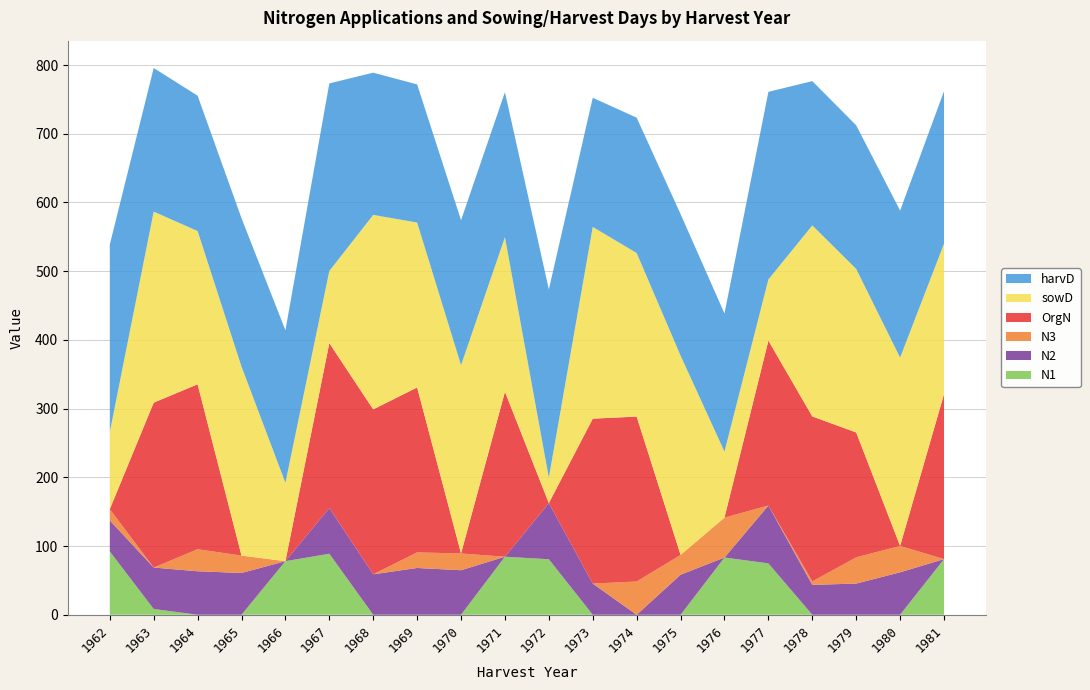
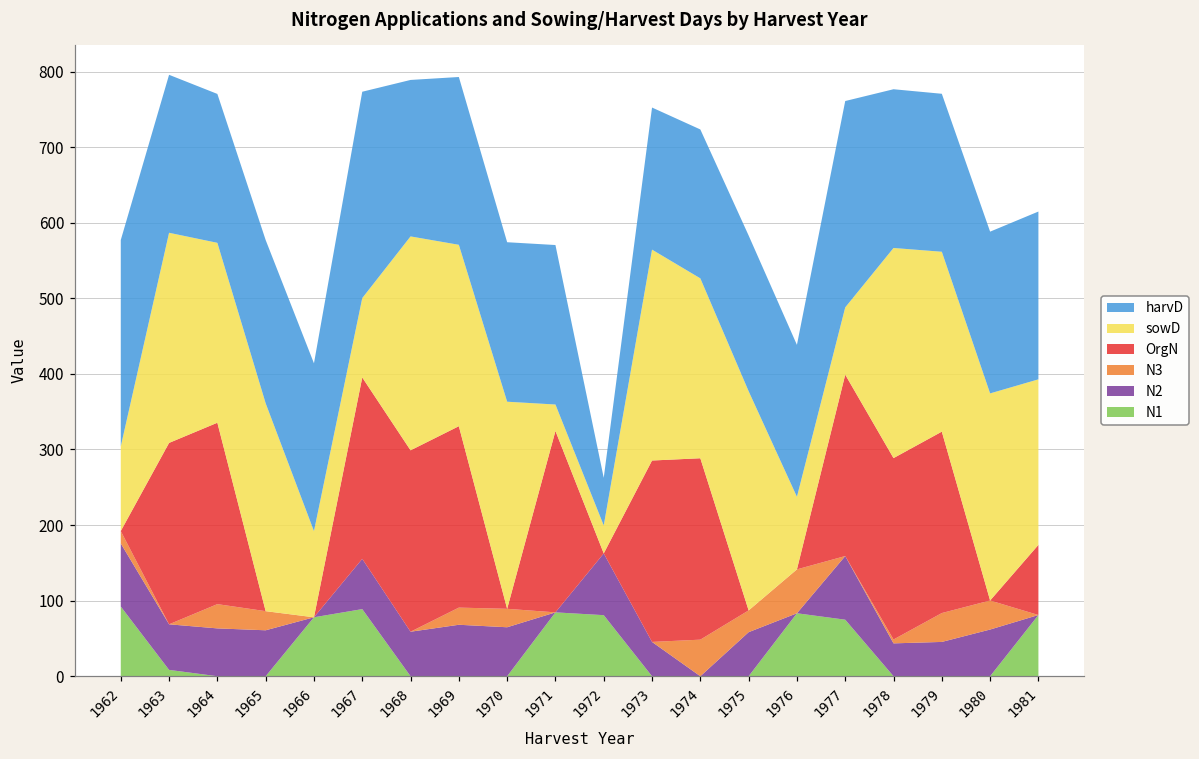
N2, 1962: 50 -> 80
sowD, 1964: 220 -> 240
harvD, 1969: 200 -> 220
sowD, 1971: 230 -> 40
harvD, 1972: 270 -> 60
OrgN, 1979: 180 -> 240
OrgN, 1981: 240 -> 90
